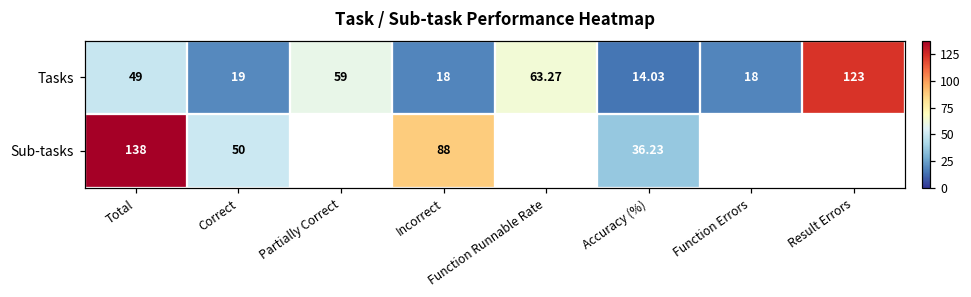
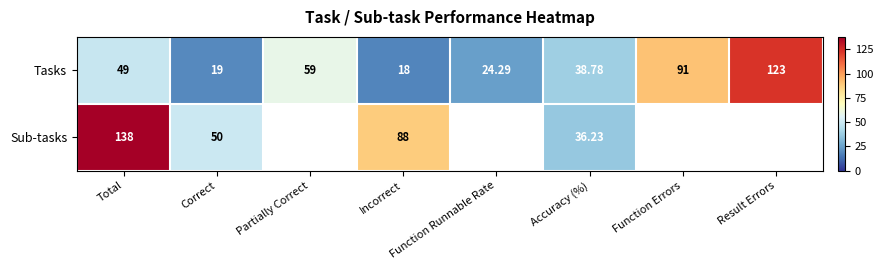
Tasks, Function Runnable Rate: 63.27 -> 24.29
Tasks, Accuracy (%): 14.03 -> 38.78
Tasks, Function Errors: 18 -> 91
